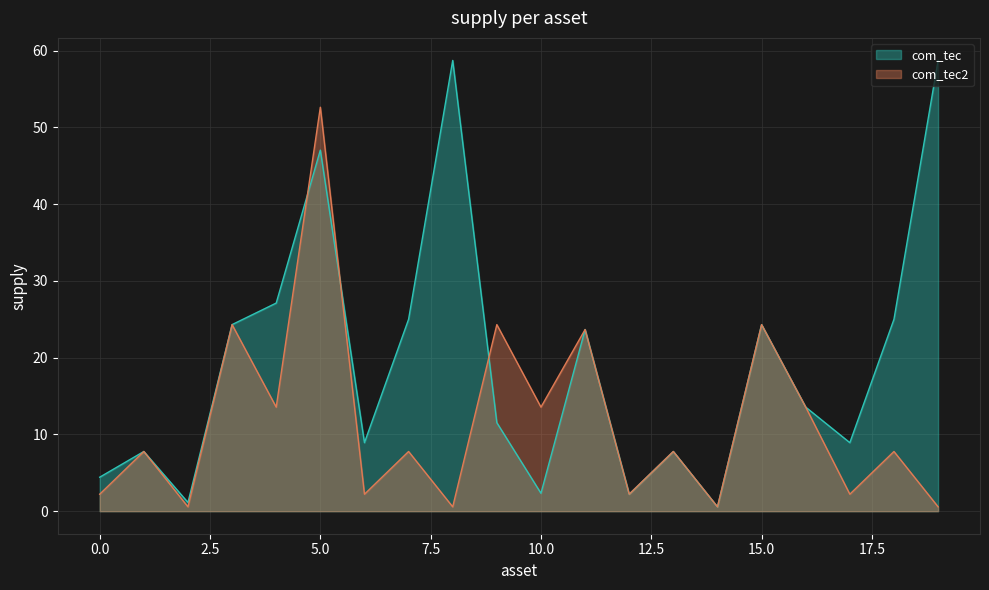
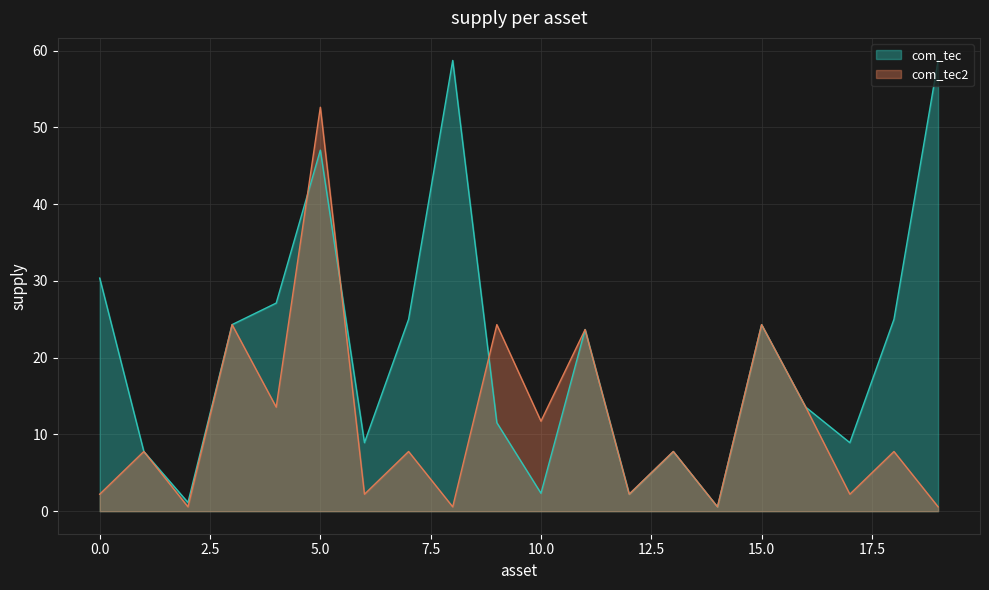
com_tec, 0.0: 4 -> 30
com_tec2, 10.0: 14 -> 12
